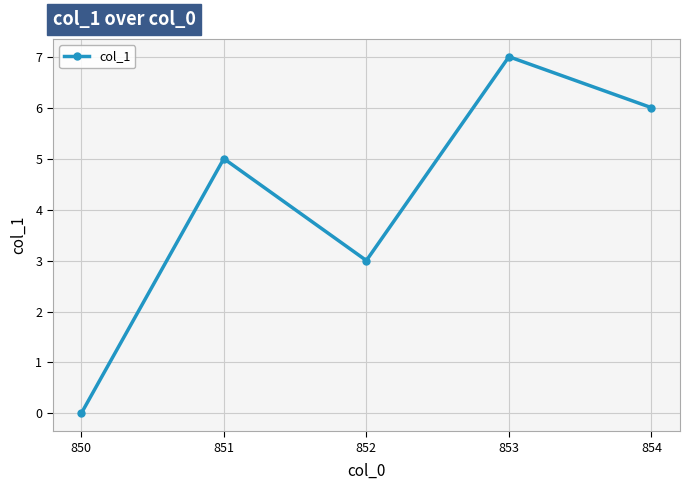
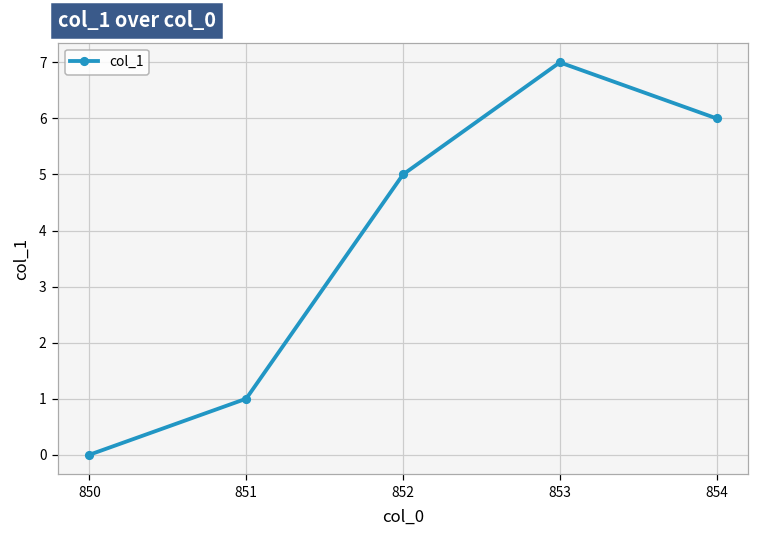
851: 5 -> 1
852: 3 -> 5
